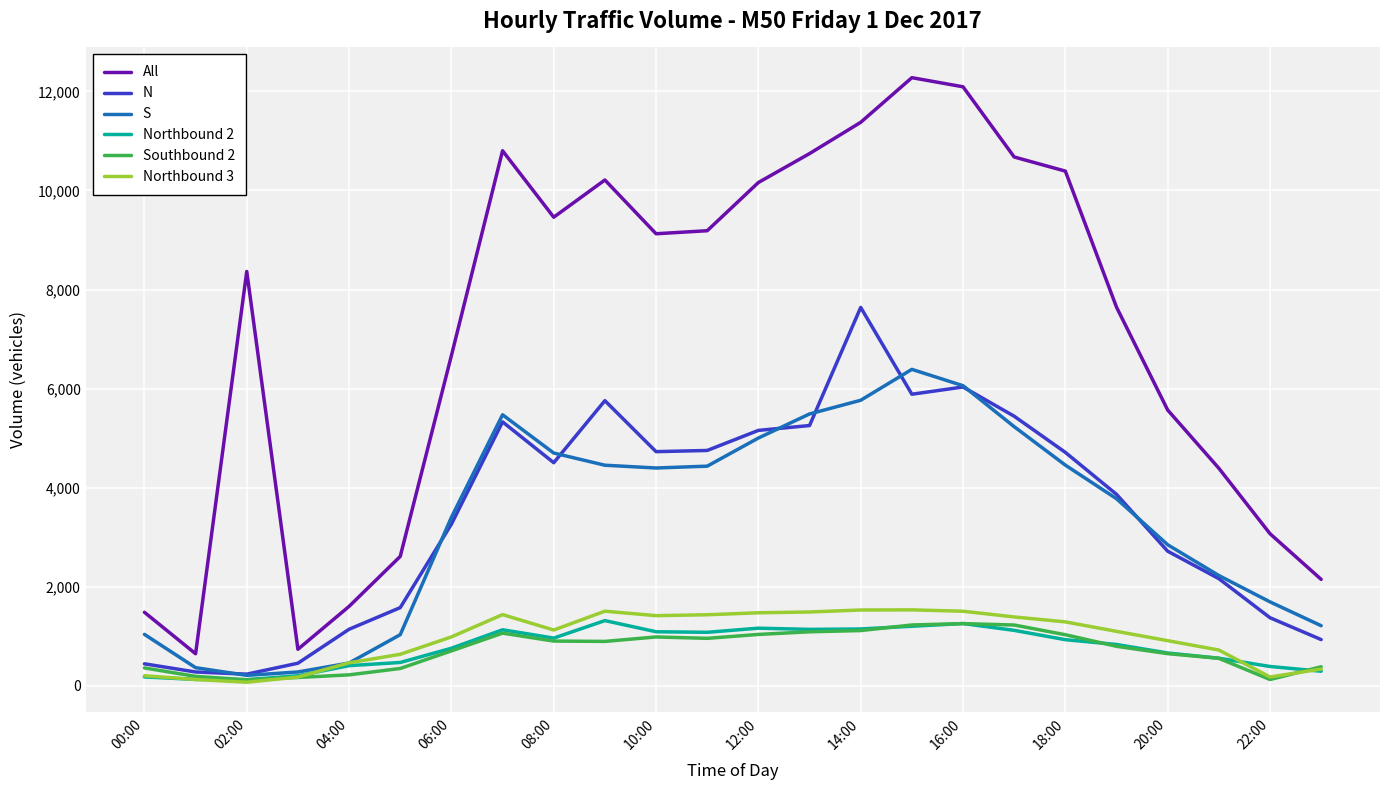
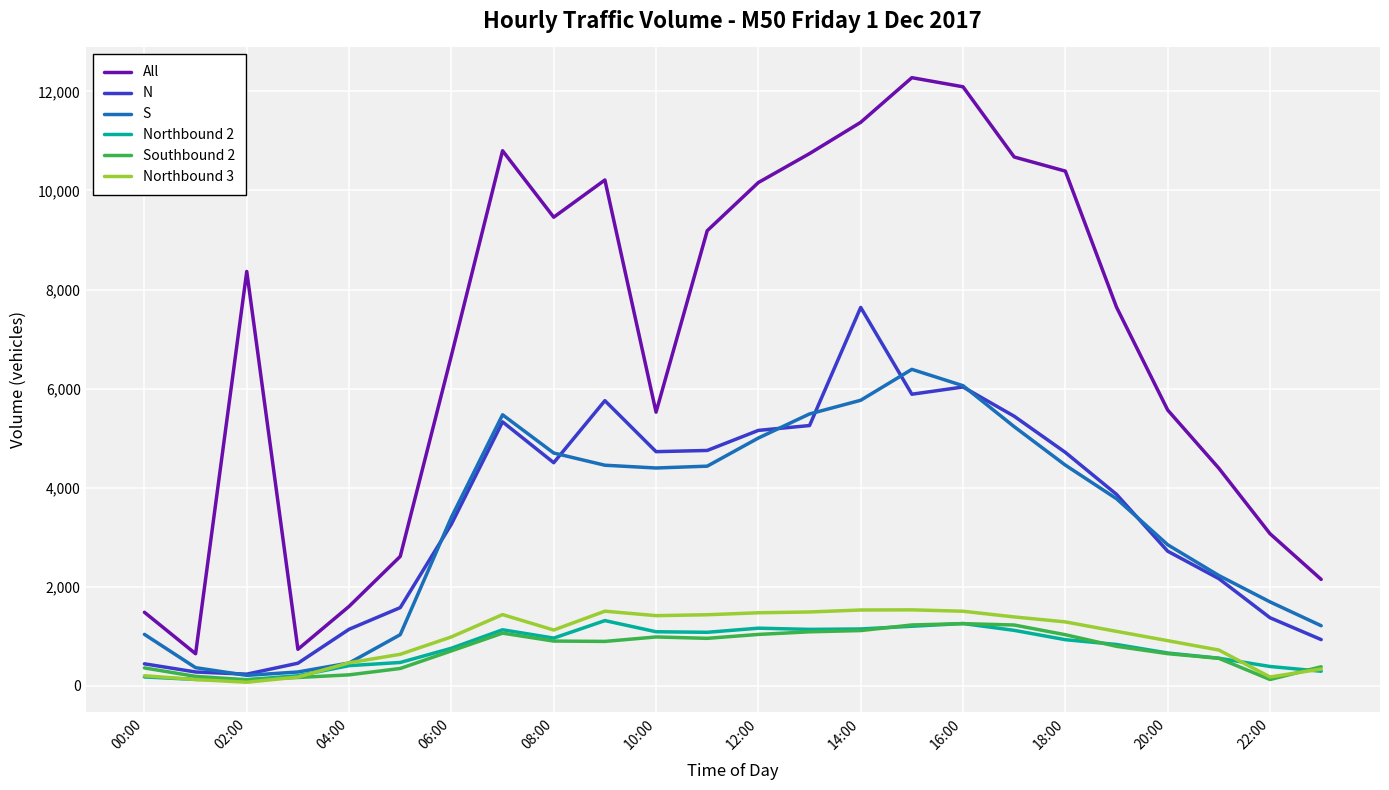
All, 10:00: 9,100 -> 5,500
